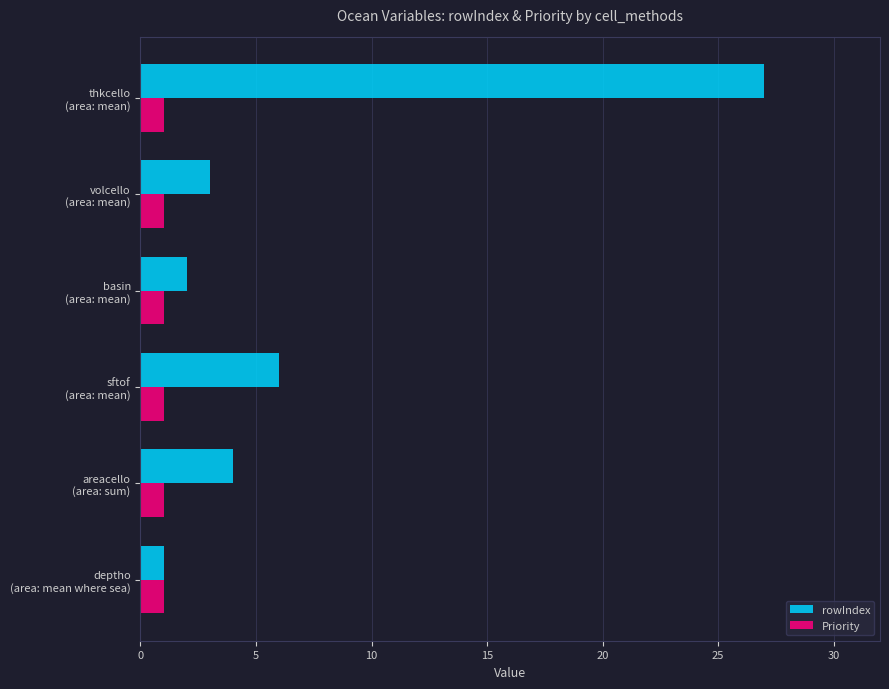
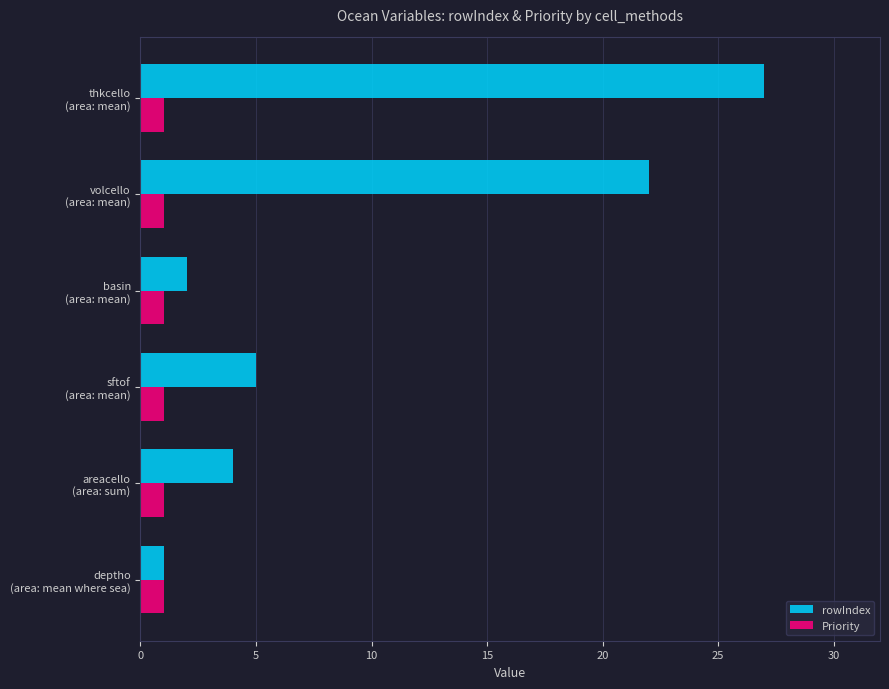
rowIndex, volcello (area: mean): 3 -> 22
rowIndex, sftof (area: mean): 6 -> 5
